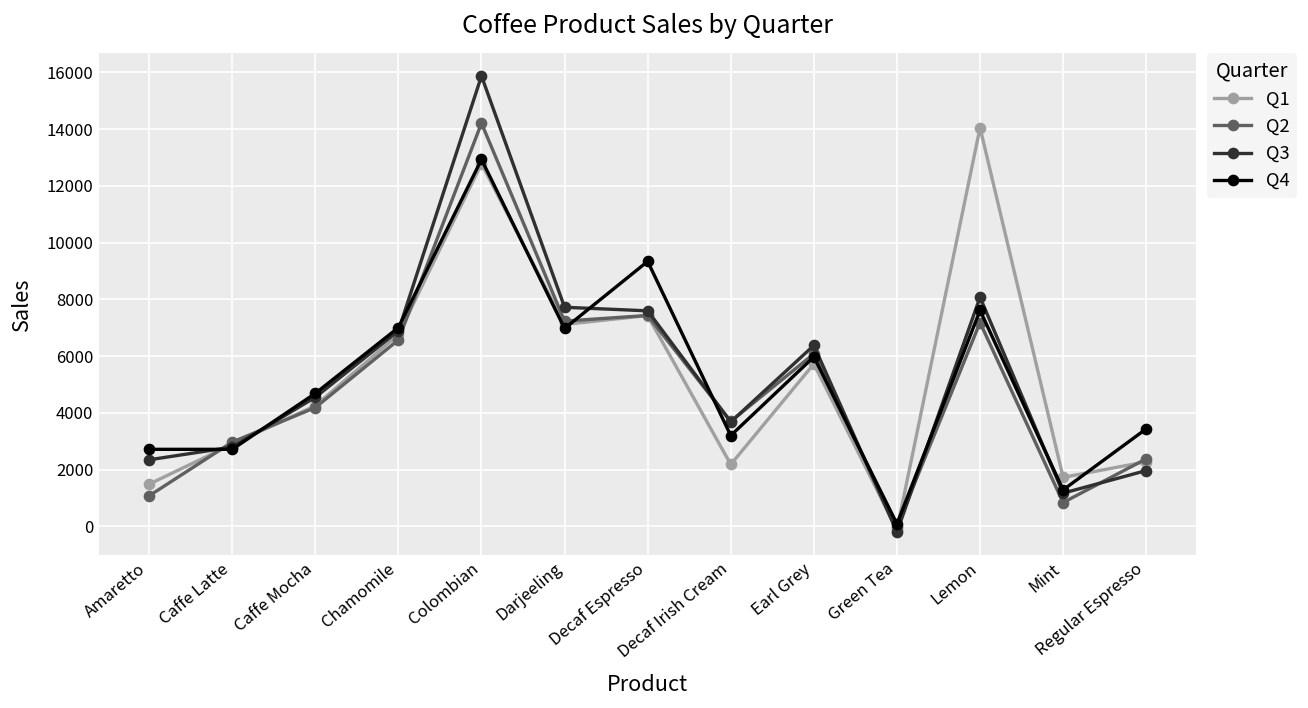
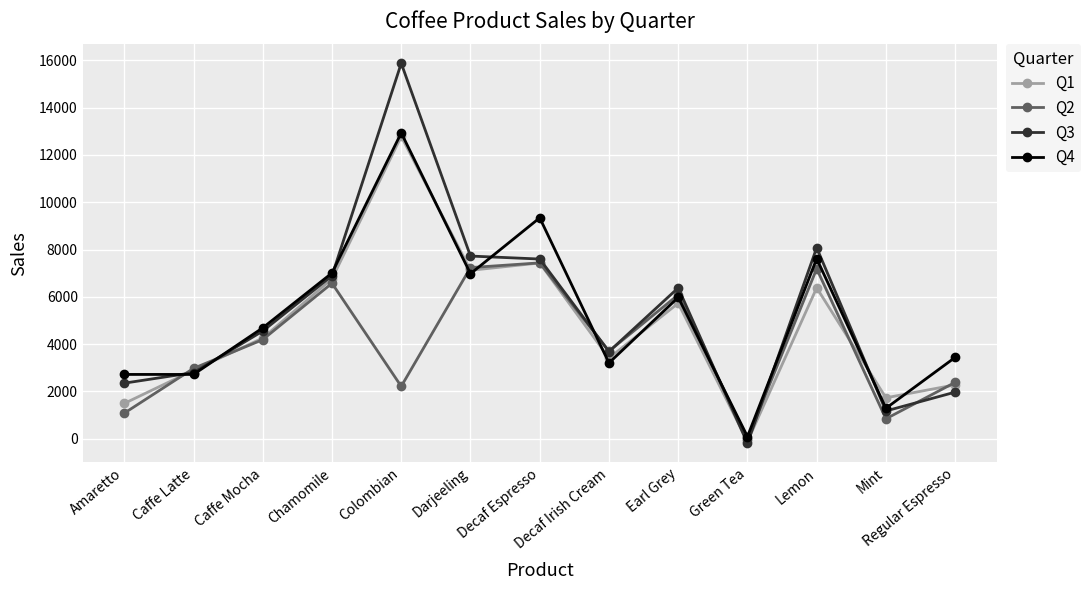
Q2, Colombian: 14200 -> 2200
Q1, Decaf Irish Cream: 2200 -> 3400
Q1, Lemon: 14100 -> 6400
